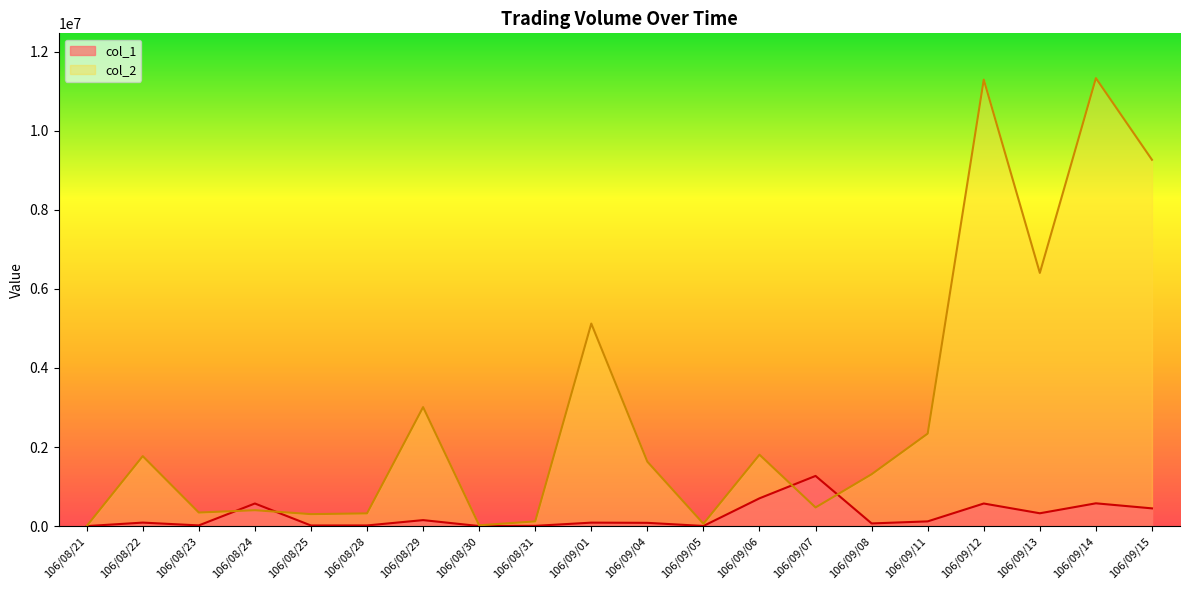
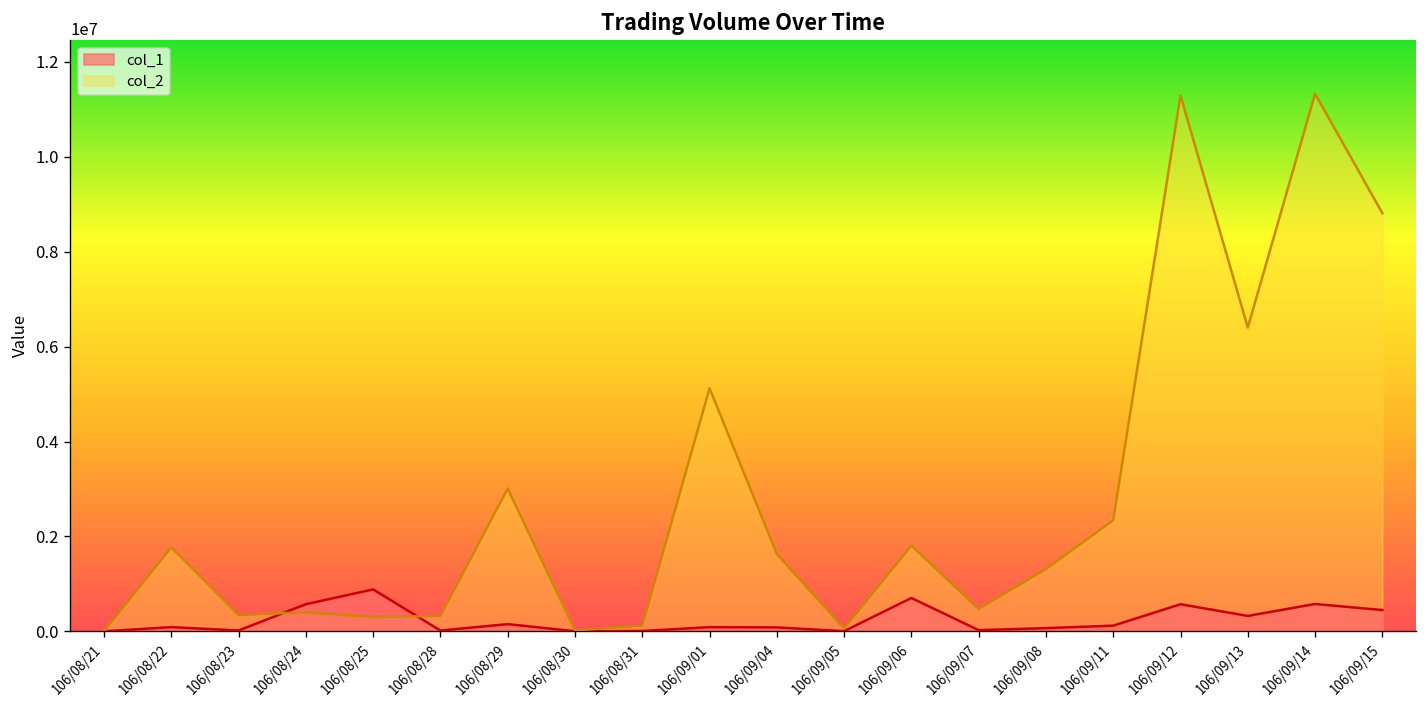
col_1, 106/08/25: 0 -> 900000
col_1, 106/09/07: 1300000 -> 0
col_2, 106/09/15: 9300000 -> 8800000
